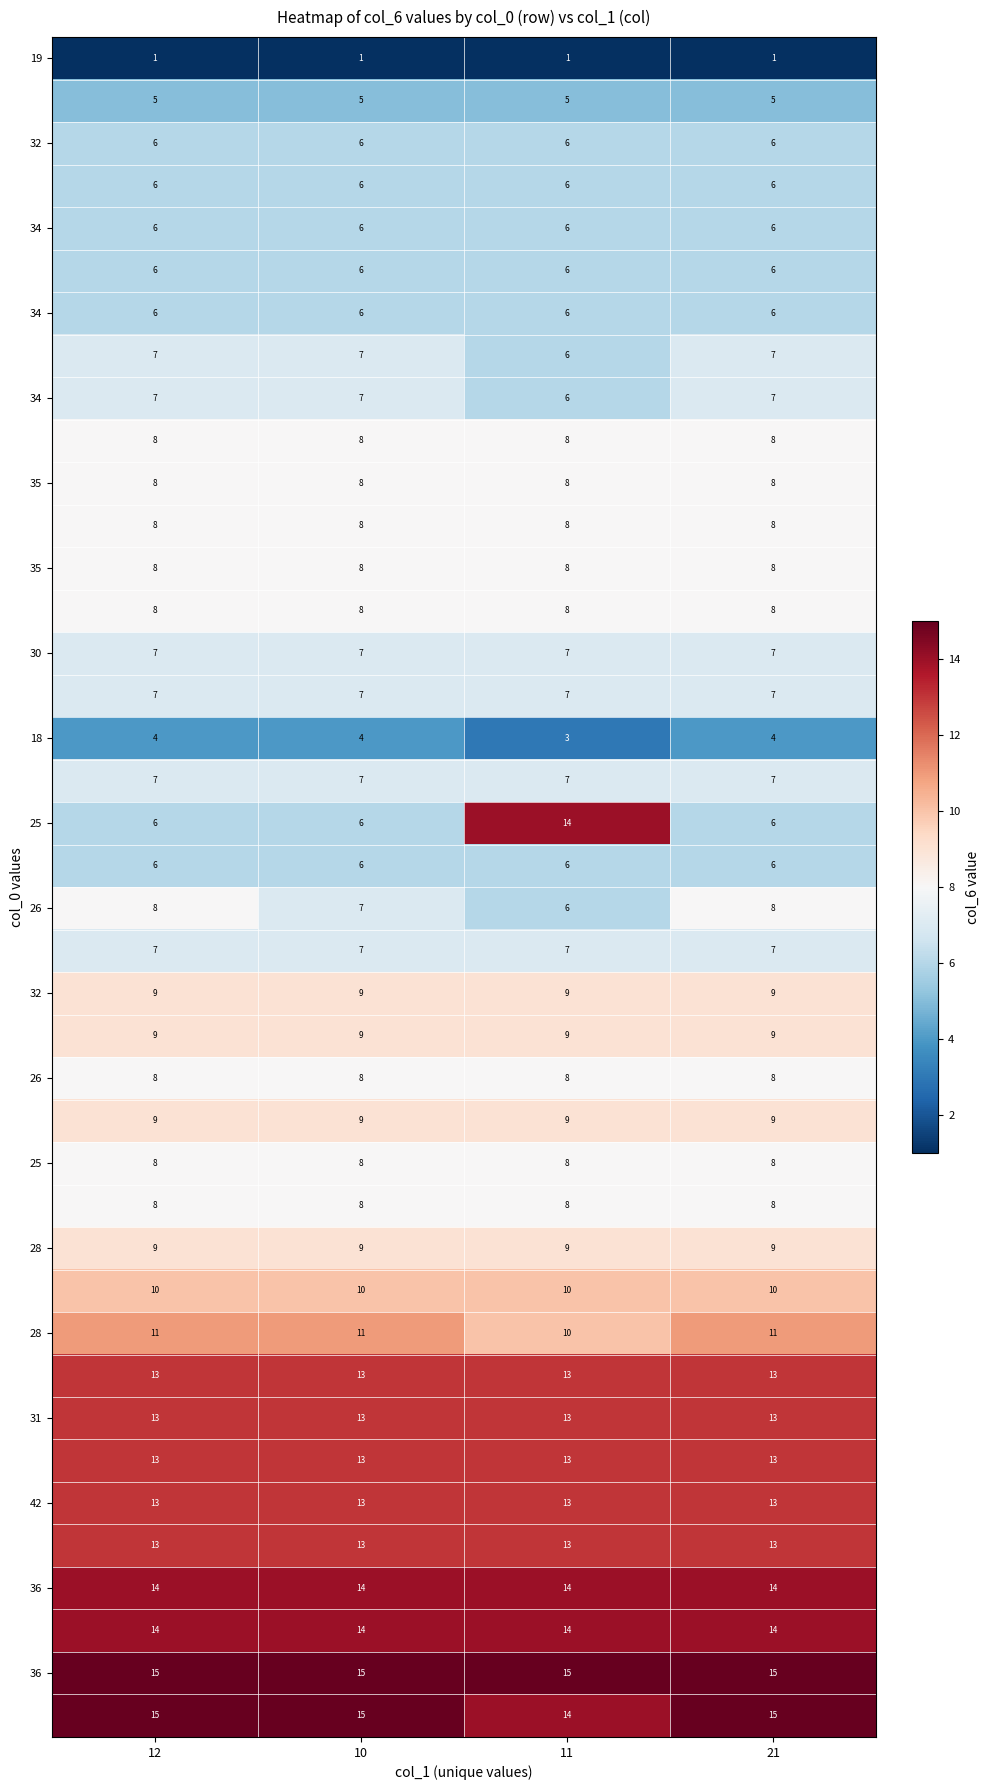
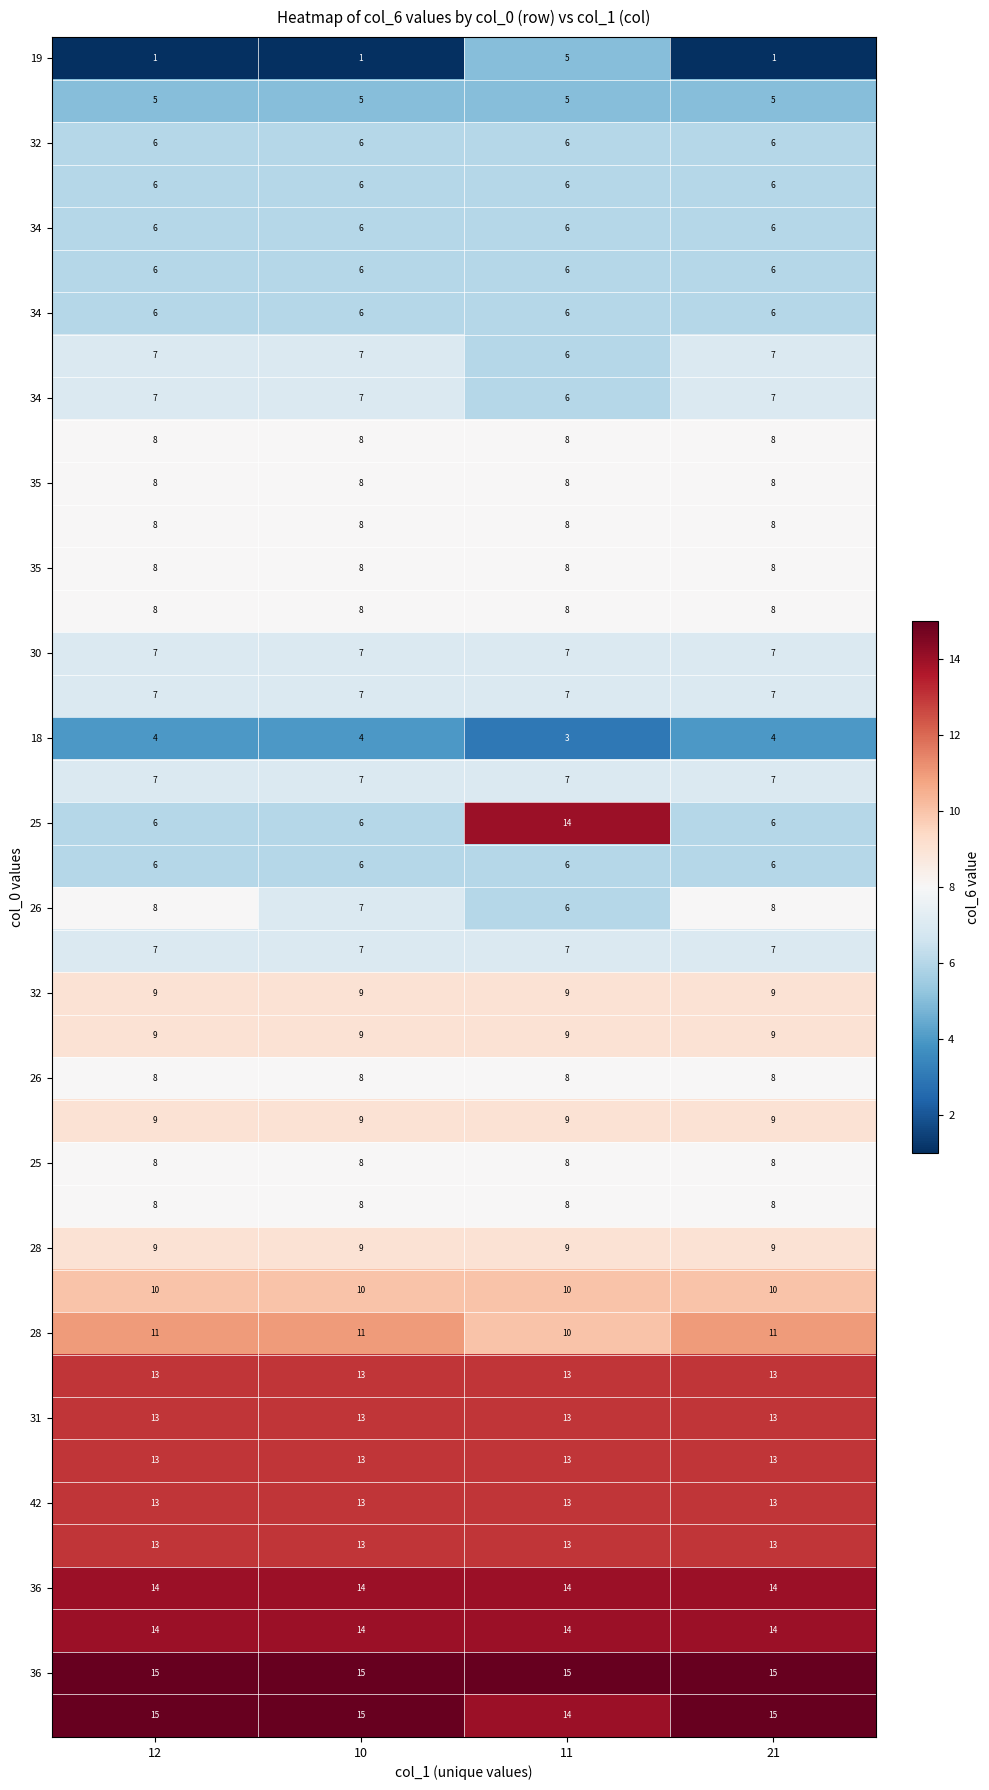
19, 11: 1 -> 5
